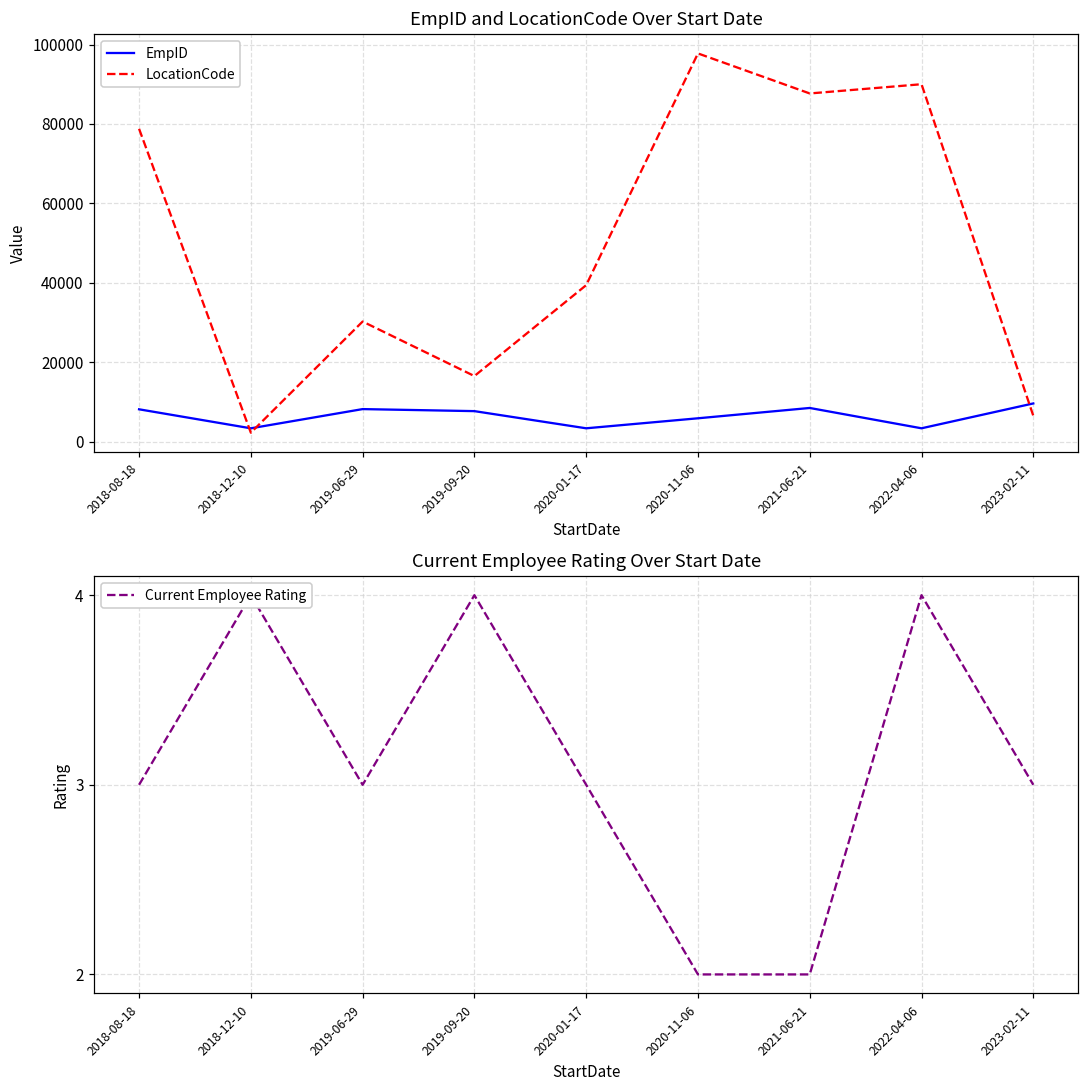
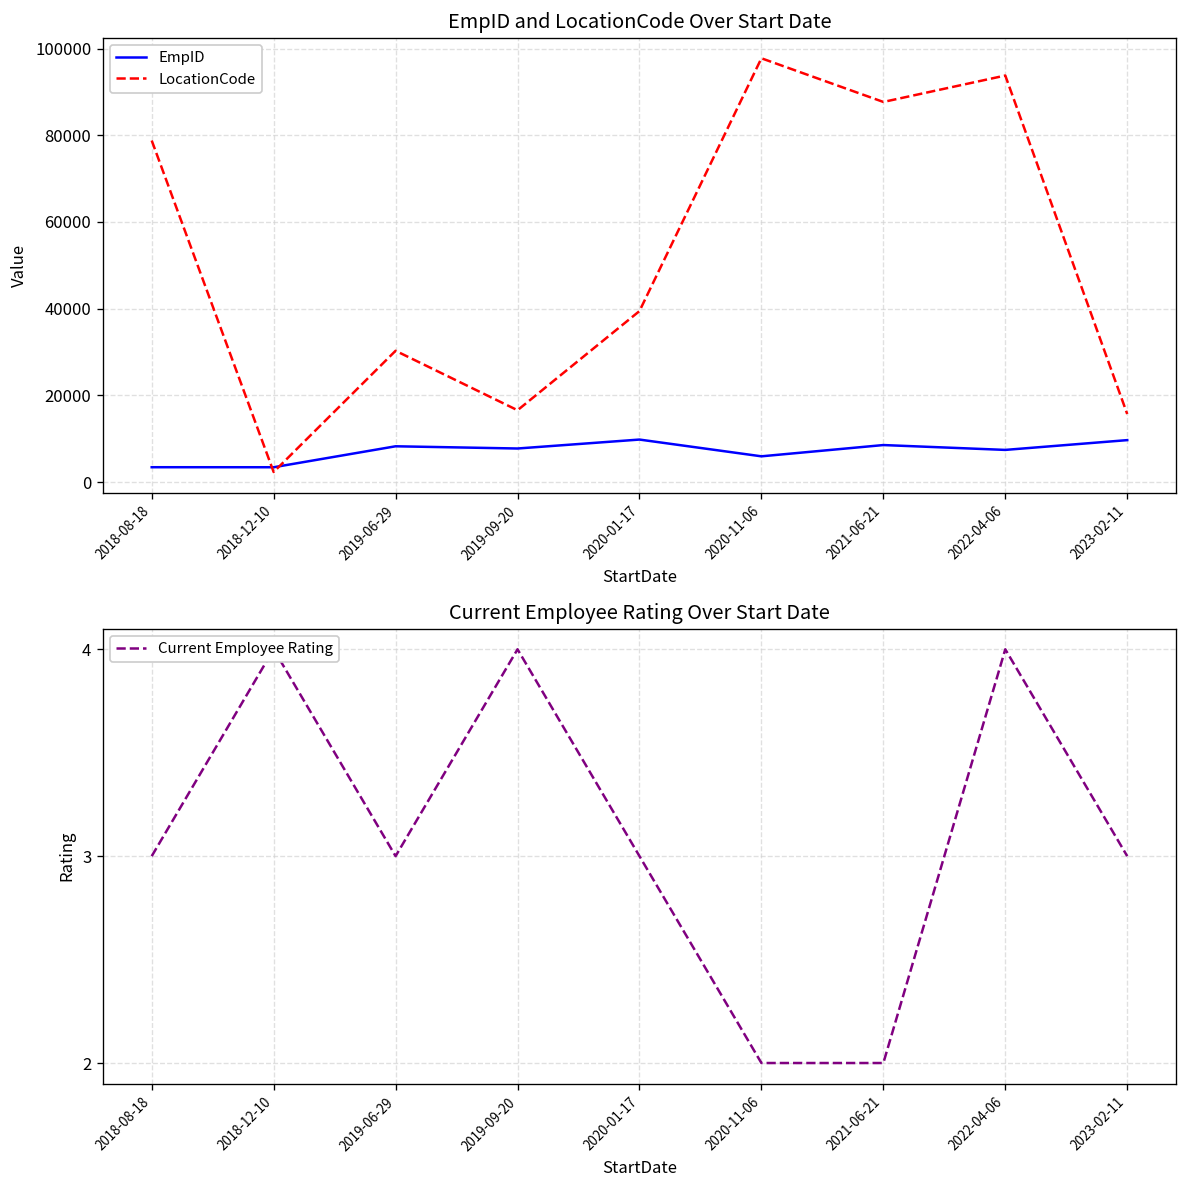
EmpID and LocationCode Over Start Date, EmpID, 2018-08-18: 8000 -> 3000
EmpID and LocationCode Over Start Date, EmpID, 2020-01-17: 3000 -> 10000
EmpID and LocationCode Over Start Date, EmpID, 2022-04-06: 3000 -> 7000
EmpID and LocationCode Over Start Date, LocationCode, 2022-04-06: 90000 -> 94000
EmpID and LocationCode Over Start Date, LocationCode, 2023-02-11: 7000 -> 16000
